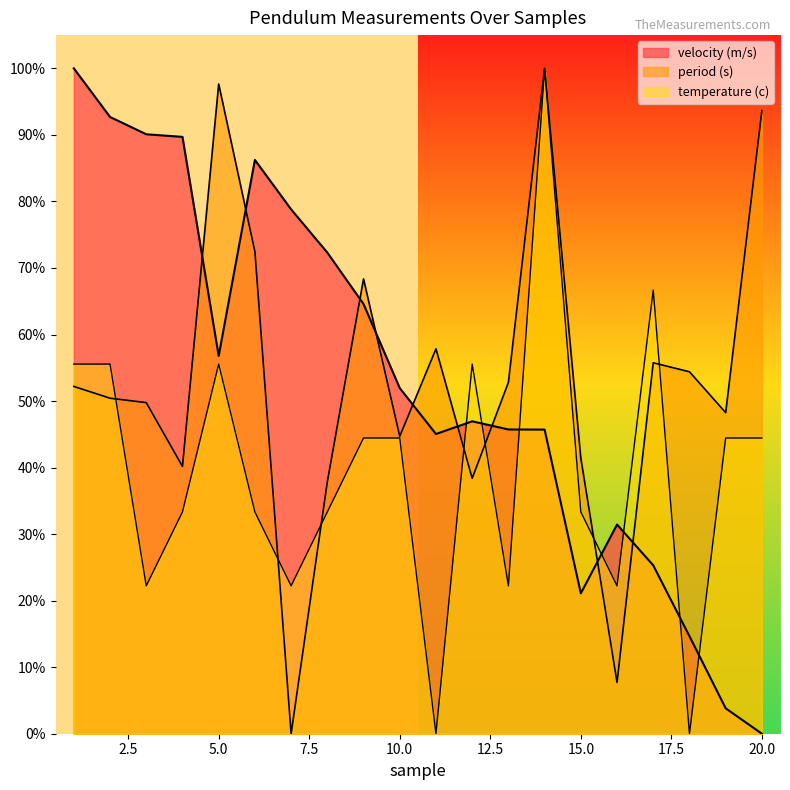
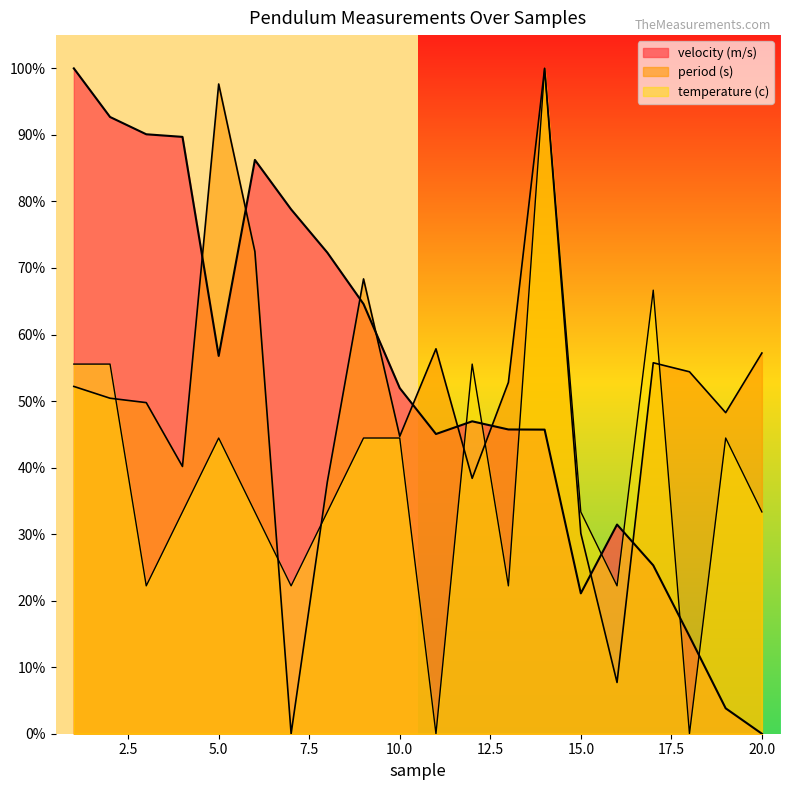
temperature (c), 5.0: 56% -> 44%
period (s), 15.0: 41% -> 30%
period (s), 20.0: 94% -> 57%
temperature (c), 20.0: 44% -> 33%
